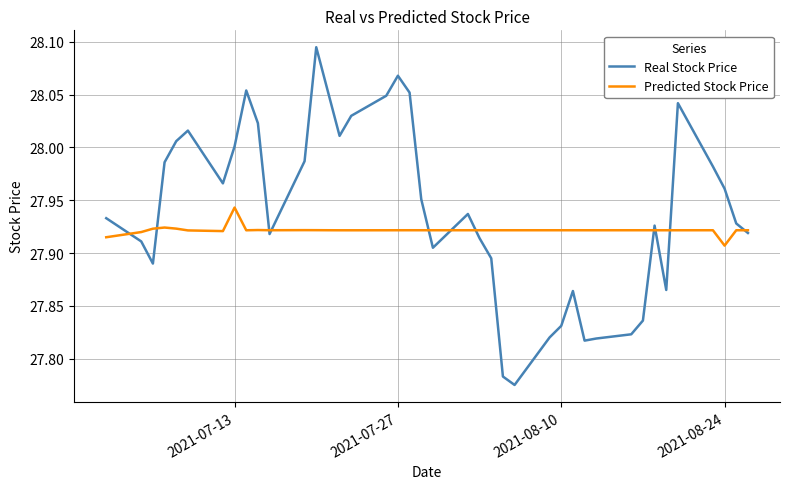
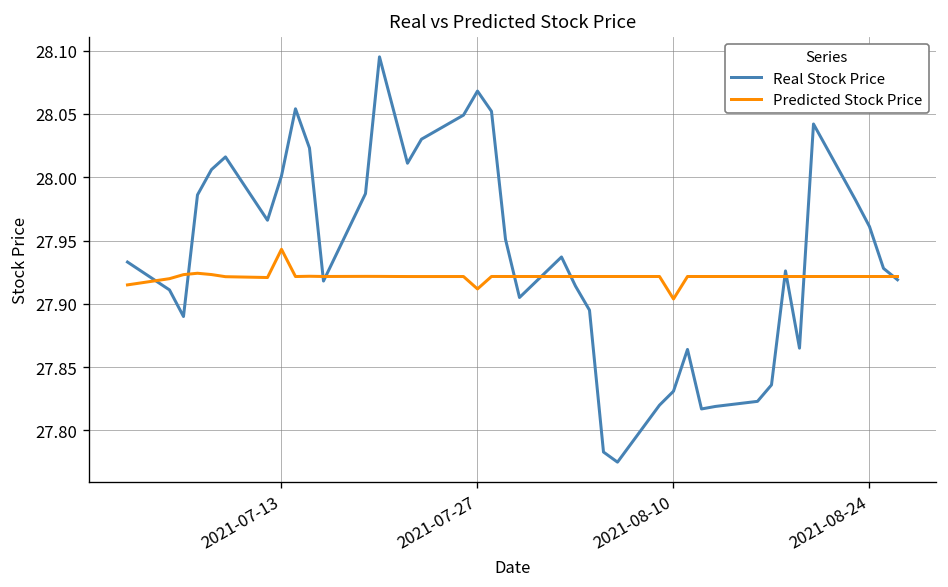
Predicted Stock Price, 2021-07-27: 27.922 -> 27.912
Predicted Stock Price, 2021-08-10: 27.922 -> 27.904
Predicted Stock Price, 2021-08-24: 27.907 -> 27.922
